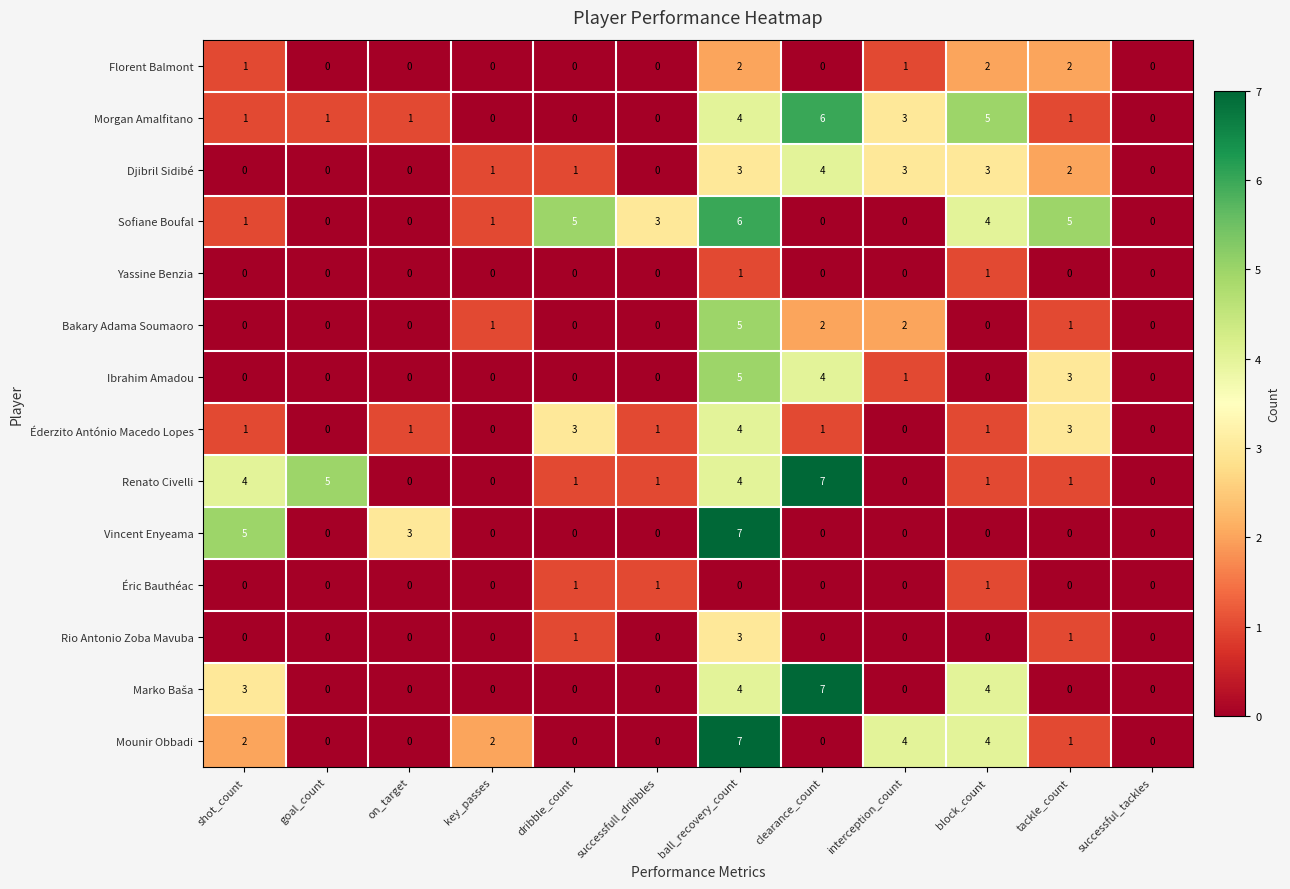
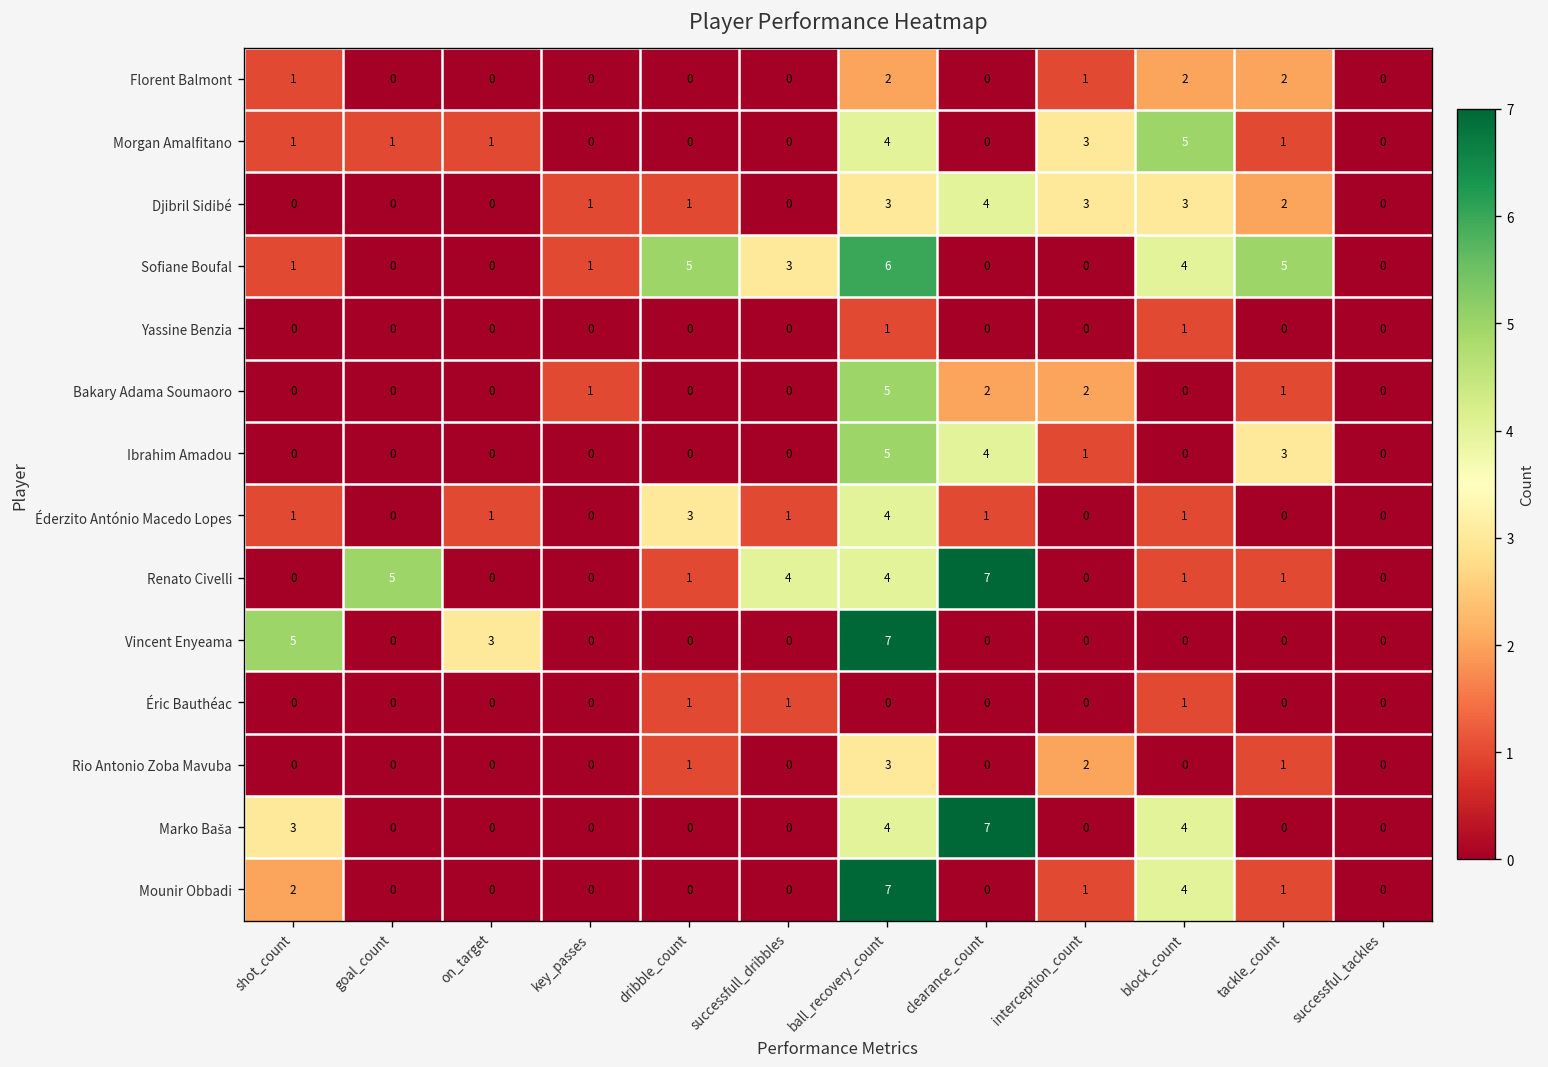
Morgan Amalfitano, clearance_count: 6 -> 0
Éderzito António Macedo Lopes, tackle_count: 3 -> 0
Renato Civelli, shot_count: 4 -> 0
Renato Civelli, successfull_dribbles: 1 -> 4
Rio Antonio Zoba Mavuba, interception_count: 0 -> 2
Mounir Obbadi, key_passes: 2 -> 0
Mounir Obbadi, interception_count: 4 -> 1
